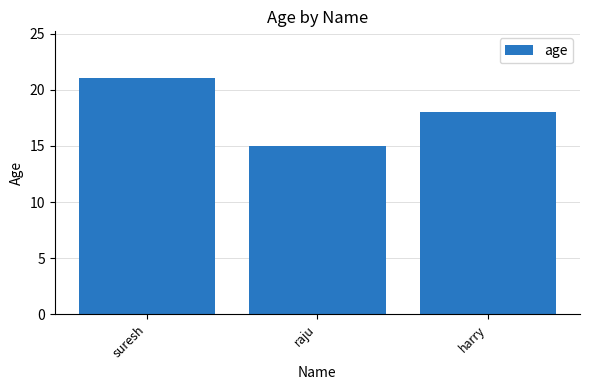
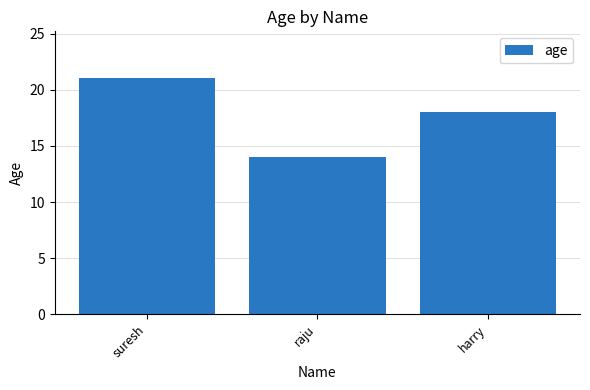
raju: 15 -> 14
